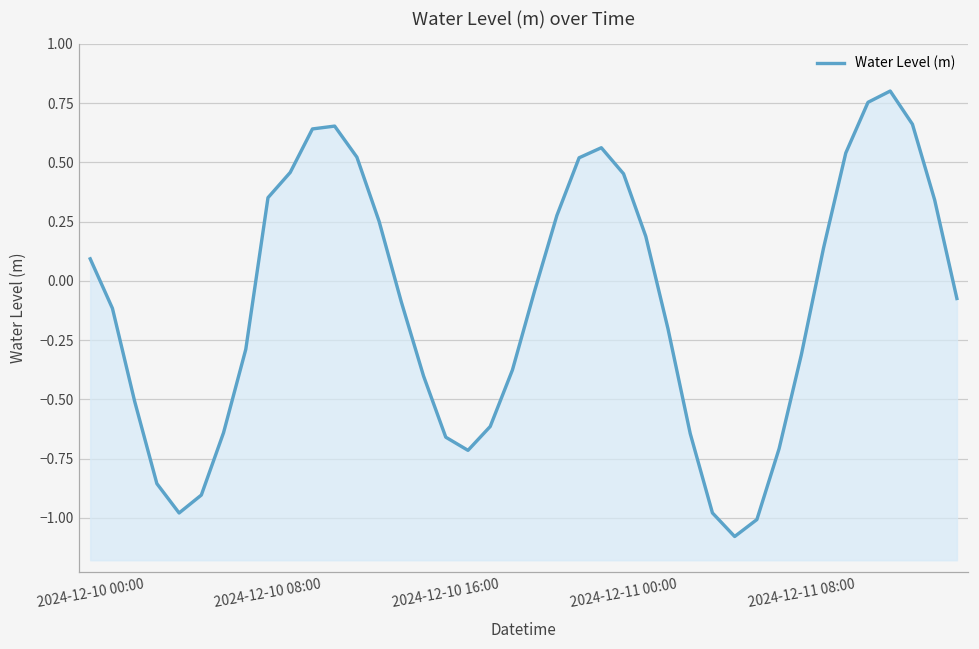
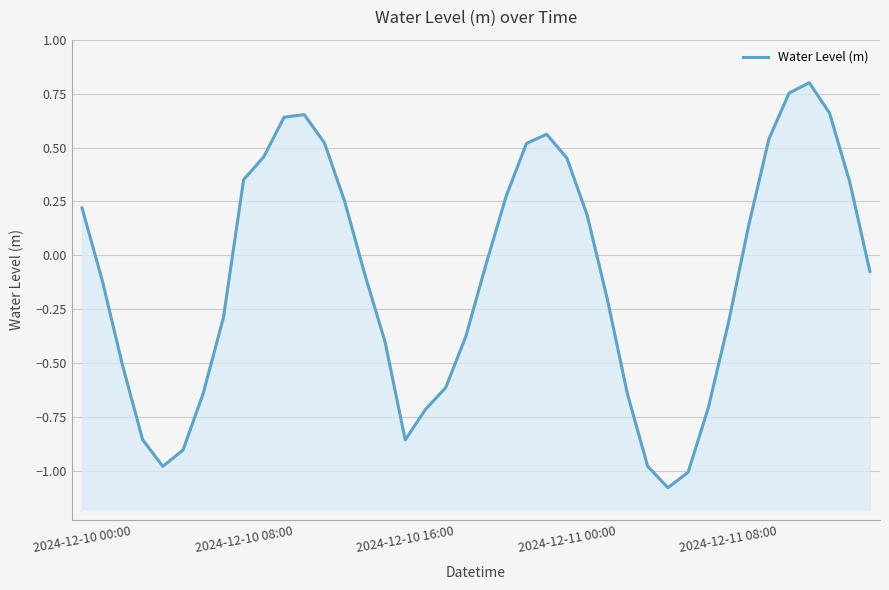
2024-12-10 00:00: 0.09 -> 0.22
2024-12-10 16:00: -0.66 -> -0.86
